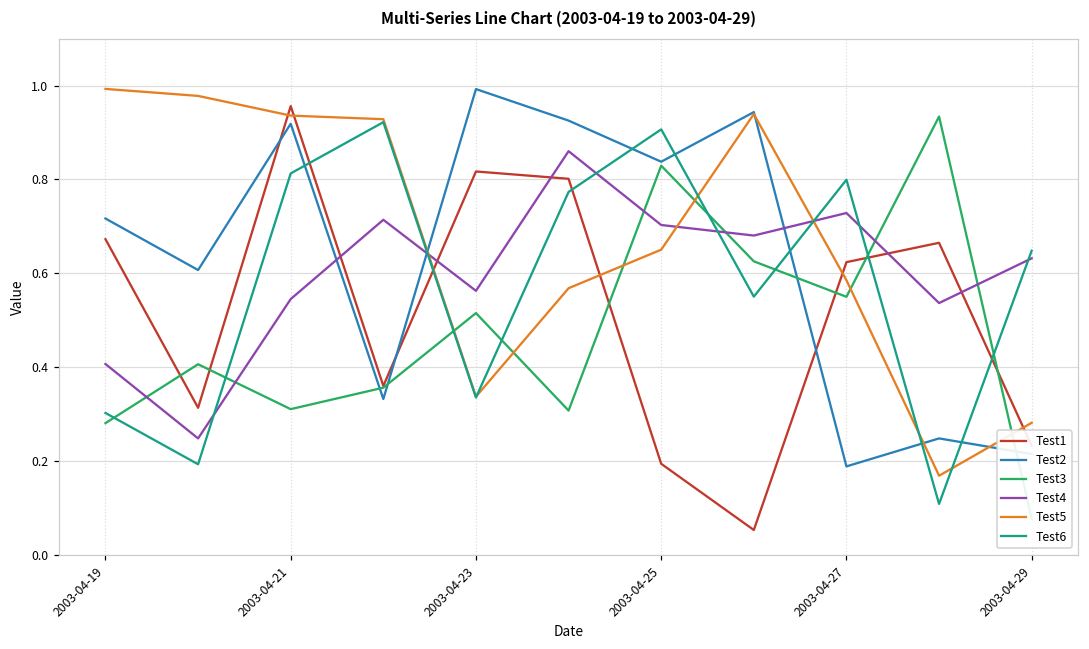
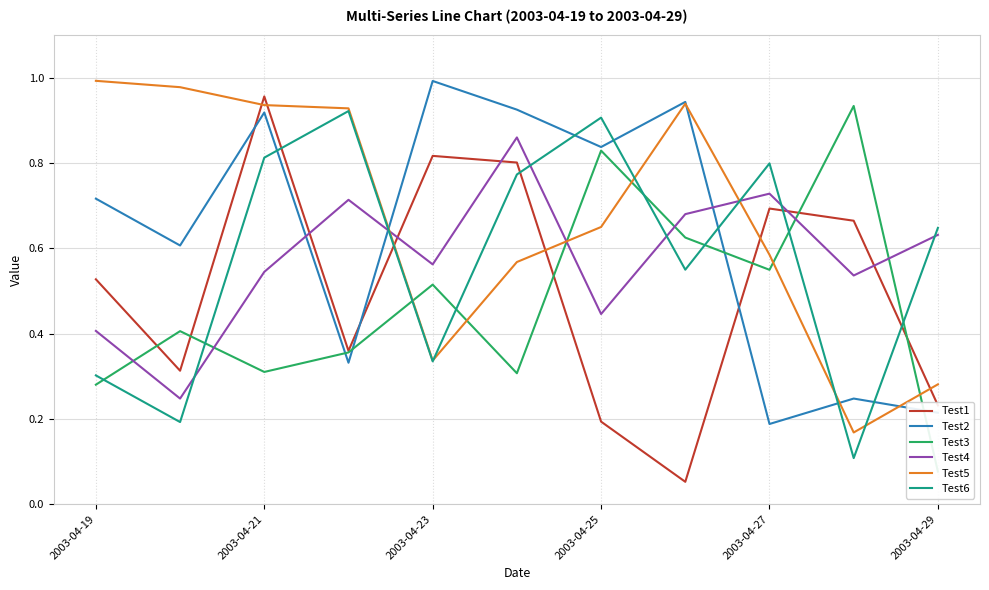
Test1, 2003-04-19: 0.67 -> 0.53
Test4, 2003-04-25: 0.70 -> 0.45
Test1, 2003-04-27: 0.62 -> 0.69
